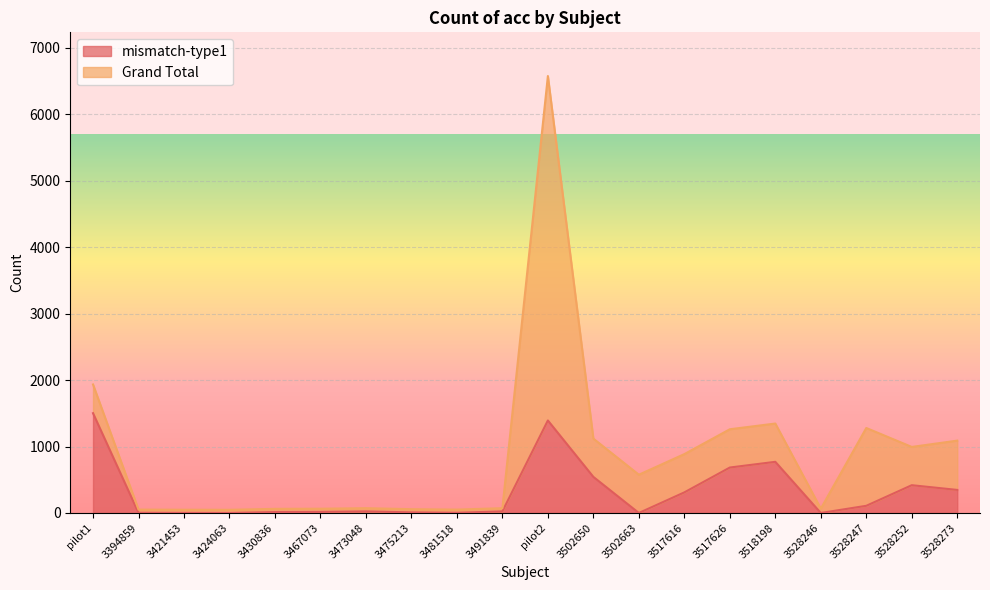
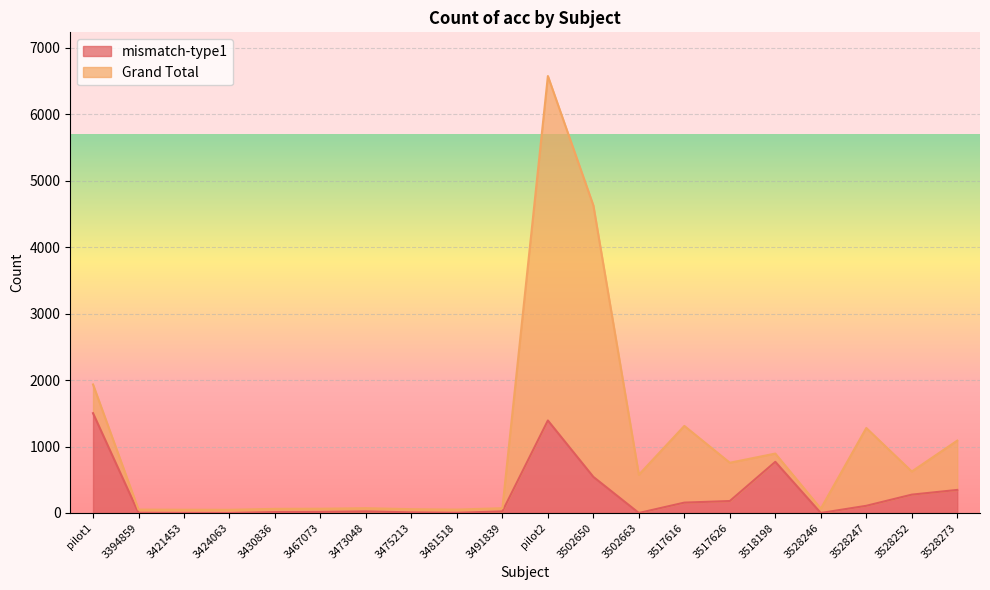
Grand Total, 3502650: 600 -> 4100
mismatch-type1, 3517616: 300 -> 200
Grand Total, 3517616: 600 -> 1200
mismatch-type1, 3517626: 700 -> 200
Grand Total, 3518198: 600 -> 100
mismatch-type1, 3528252: 400 -> 300
Grand Total, 3528252: 600 -> 300
